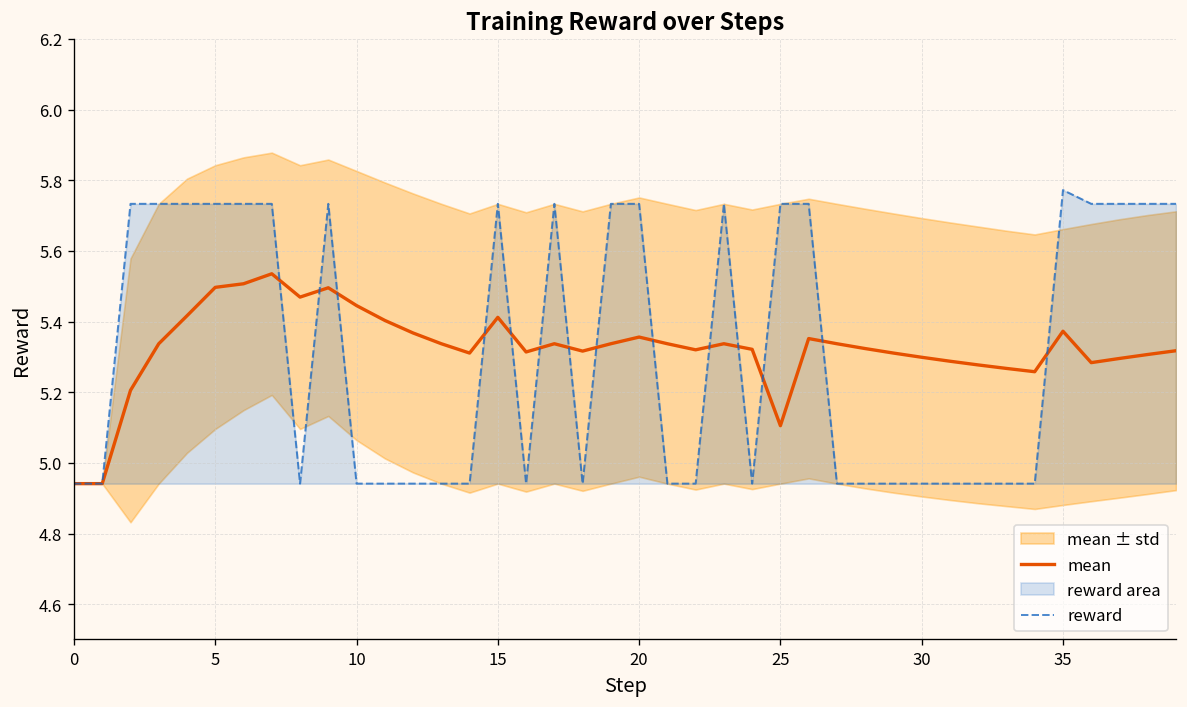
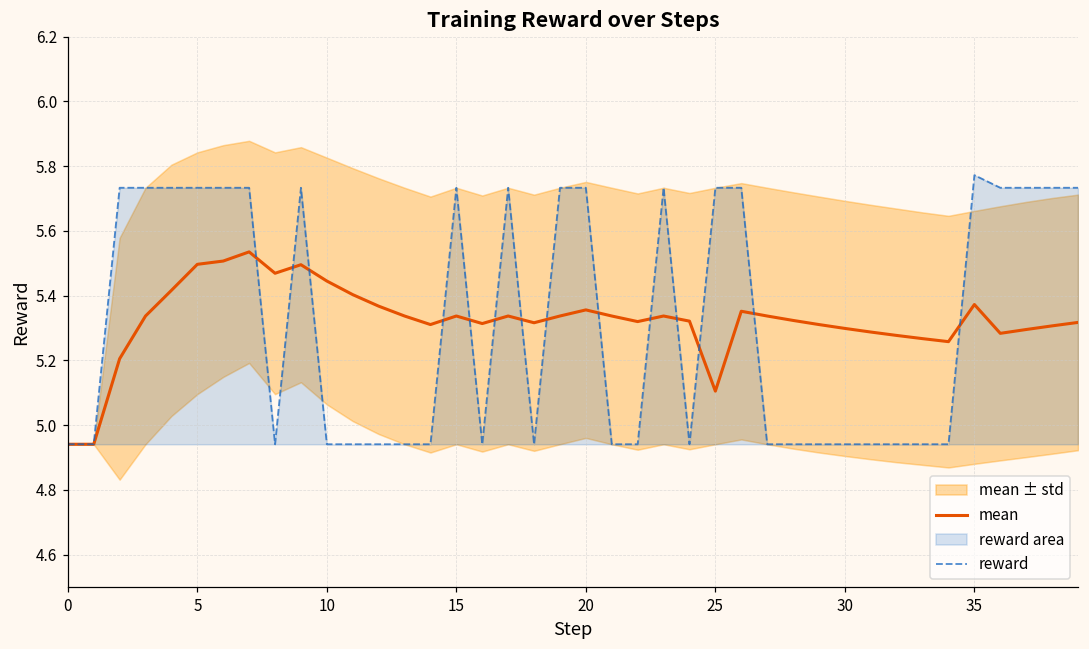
mean, 15: 5.41 -> 5.34
